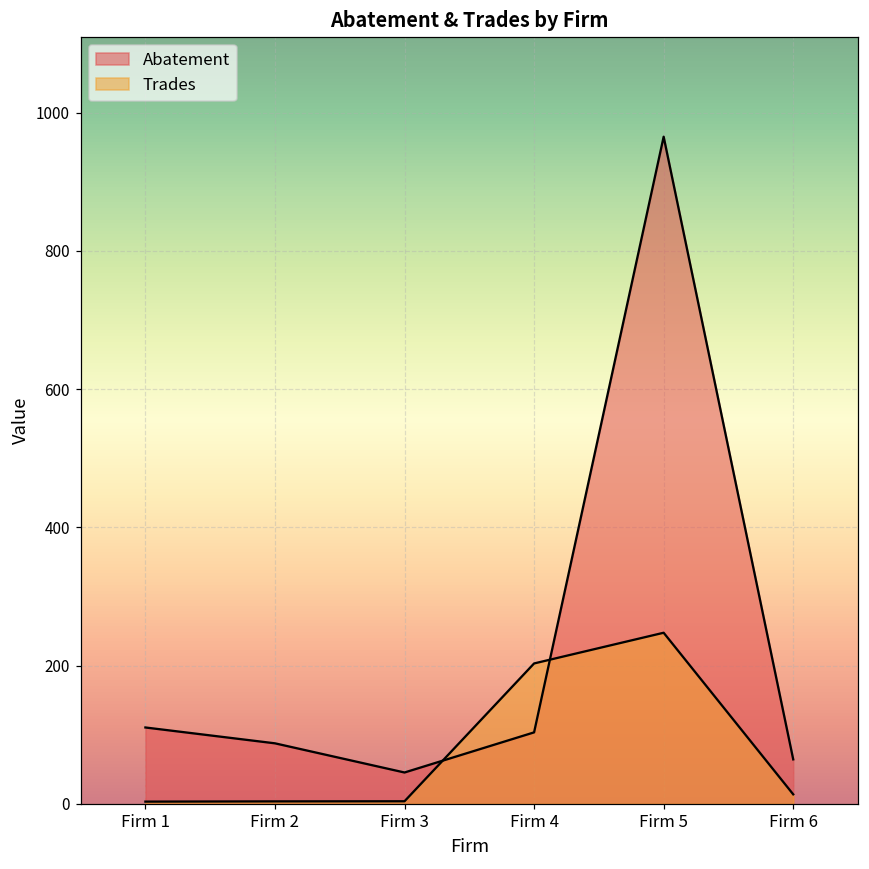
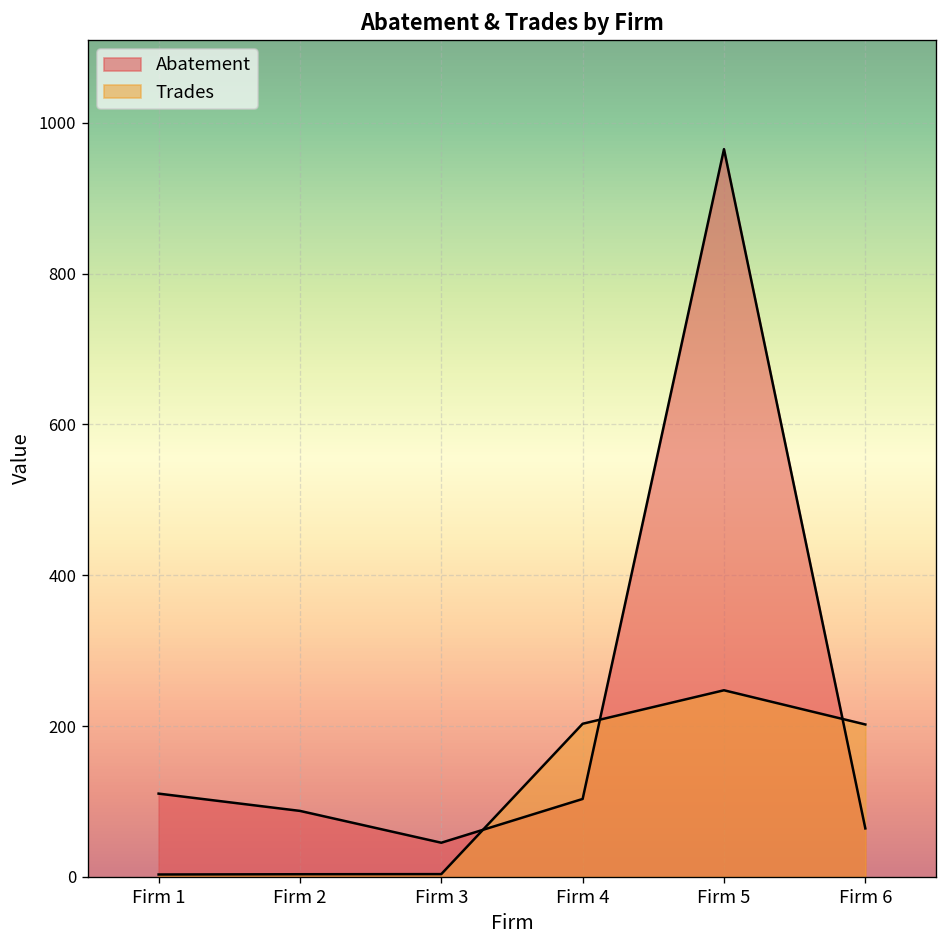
Trades, Firm 6: 10 -> 200
